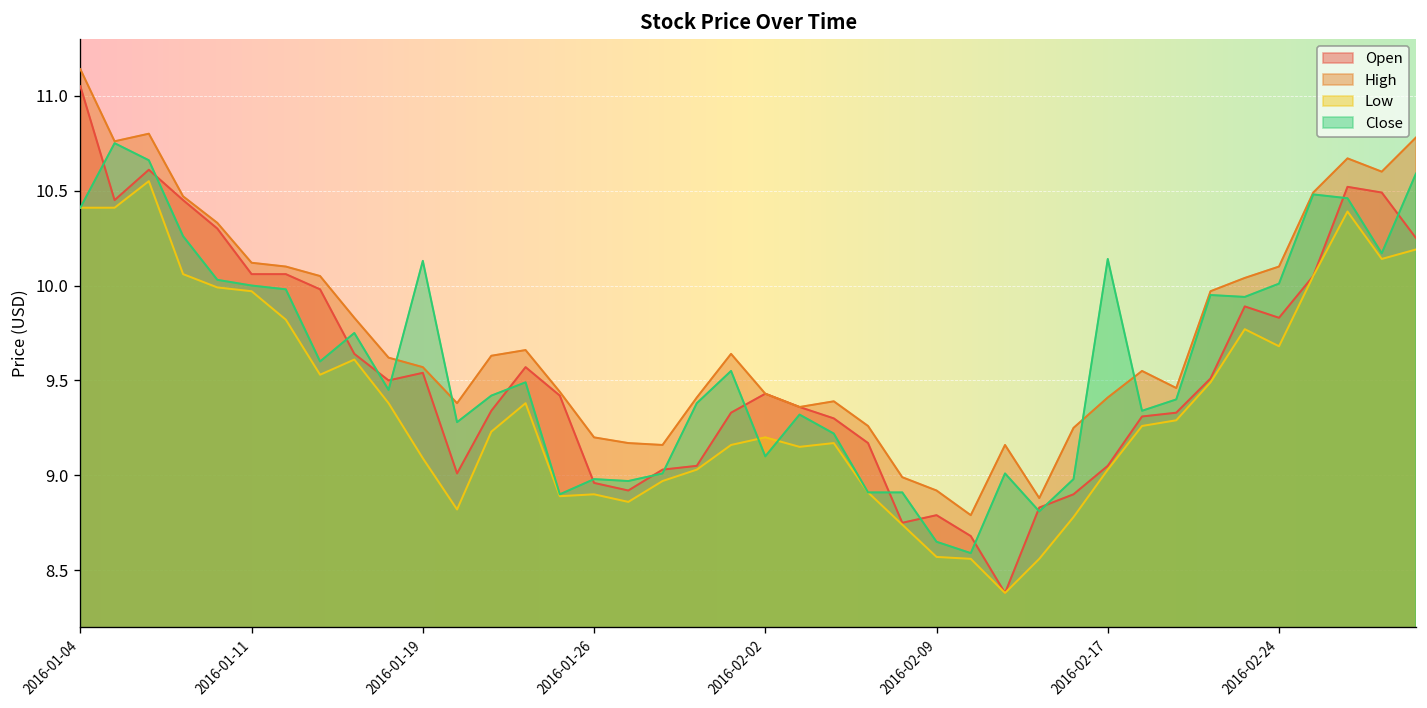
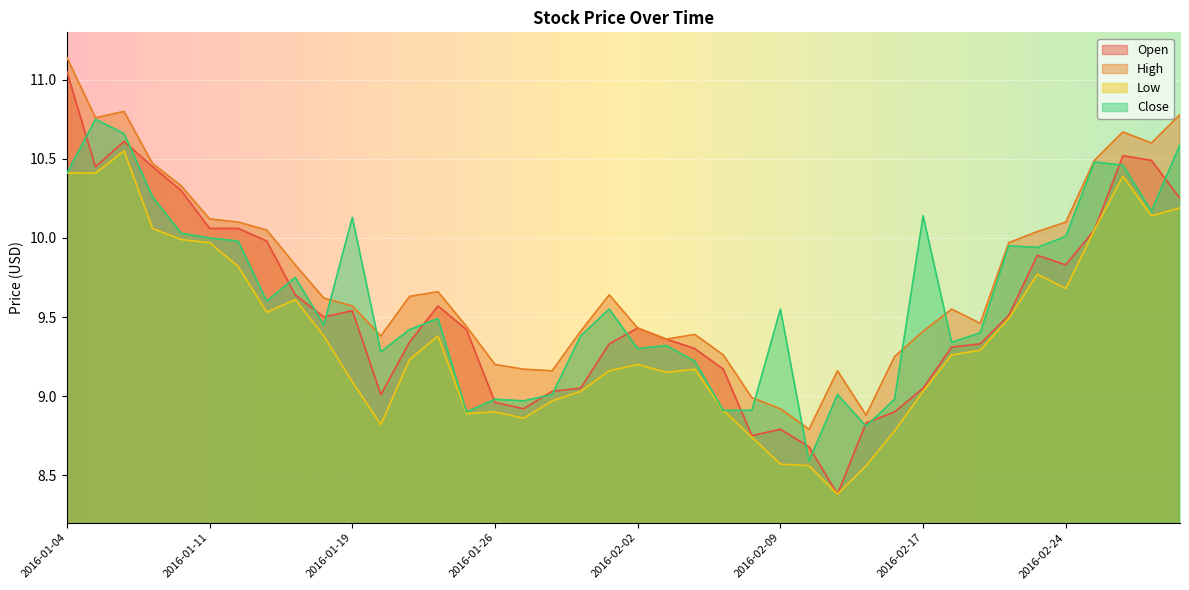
Close, 2016-02-02: 9.1 -> 9.3
Close, 2016-02-09: 8.65 -> 9.55
